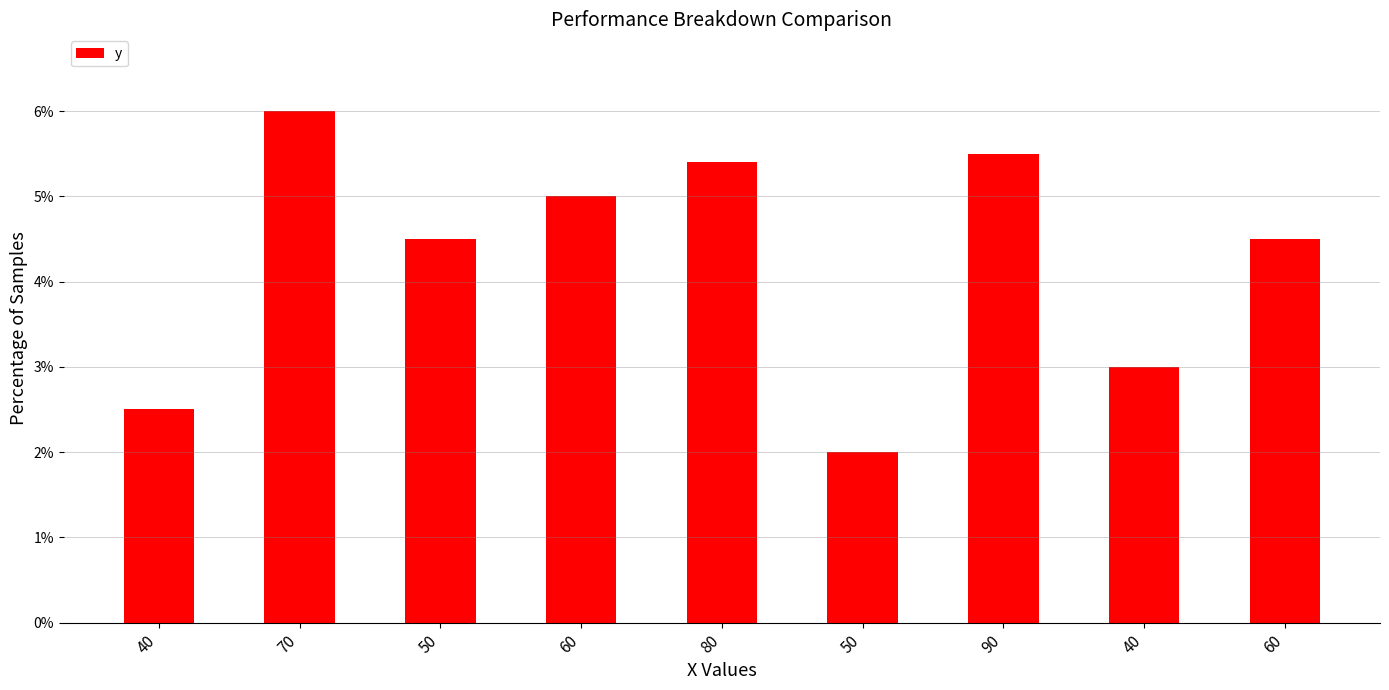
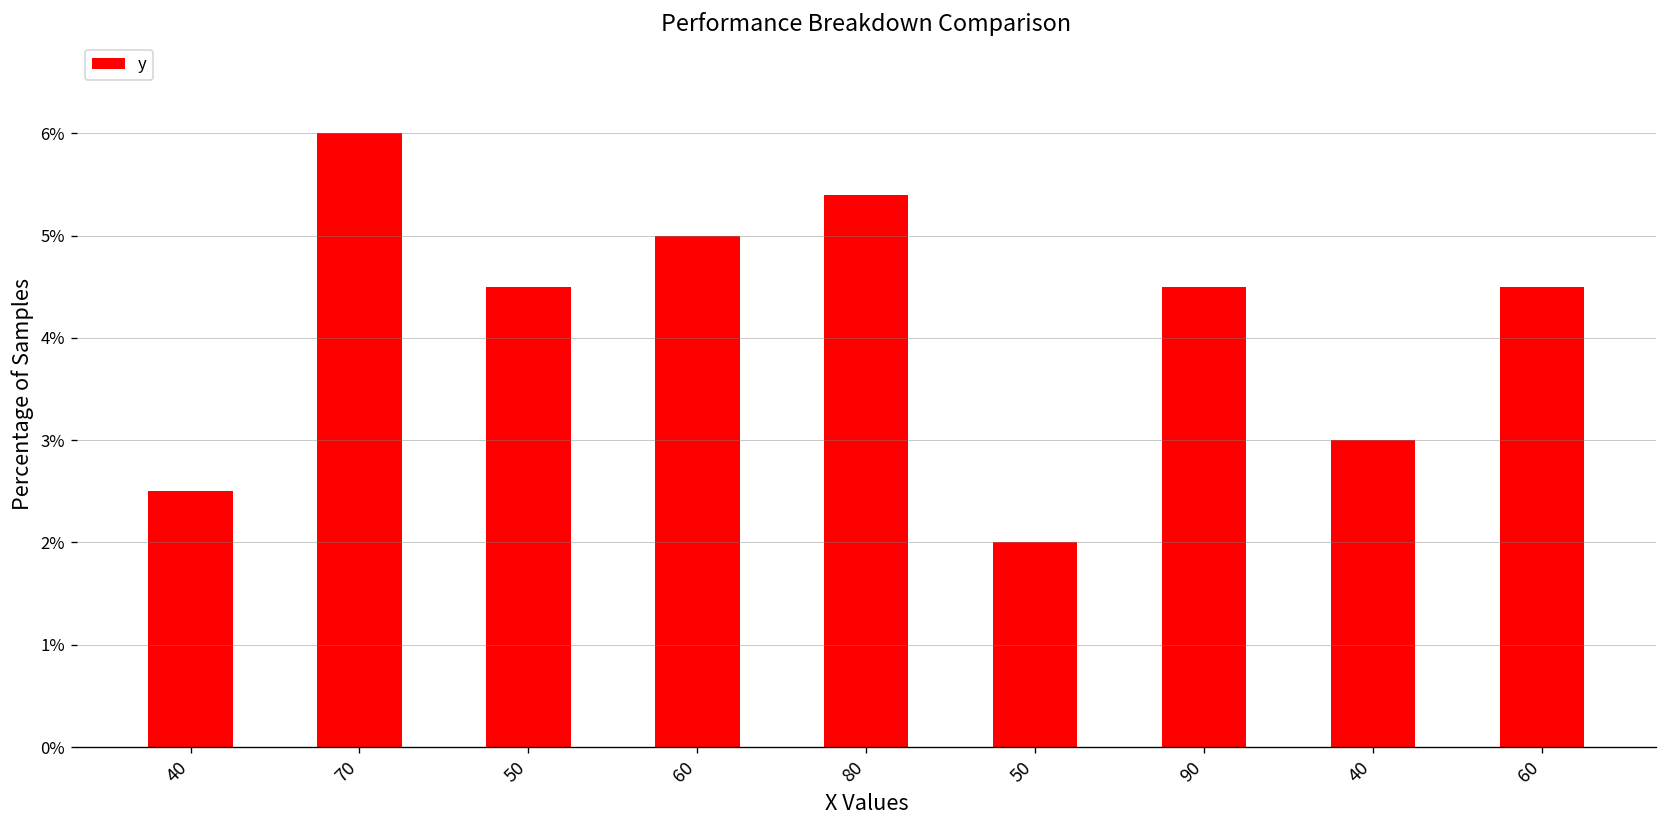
90: 5.5% -> 4.5%
